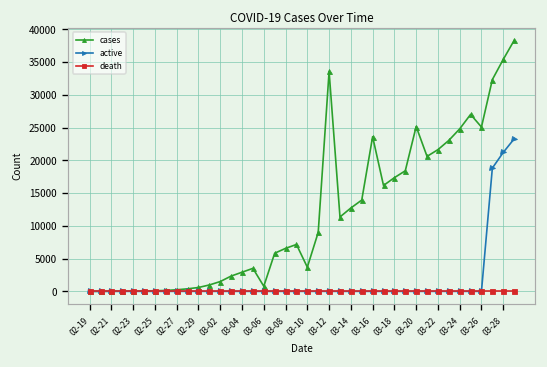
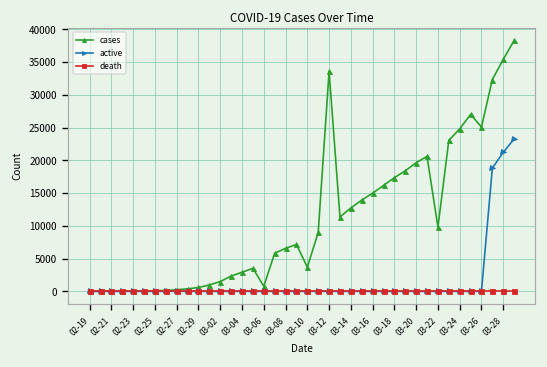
cases, 03-16: 24000 -> 15000
cases, 03-20: 25000 -> 20000
cases, 03-22: 22000 -> 10000
